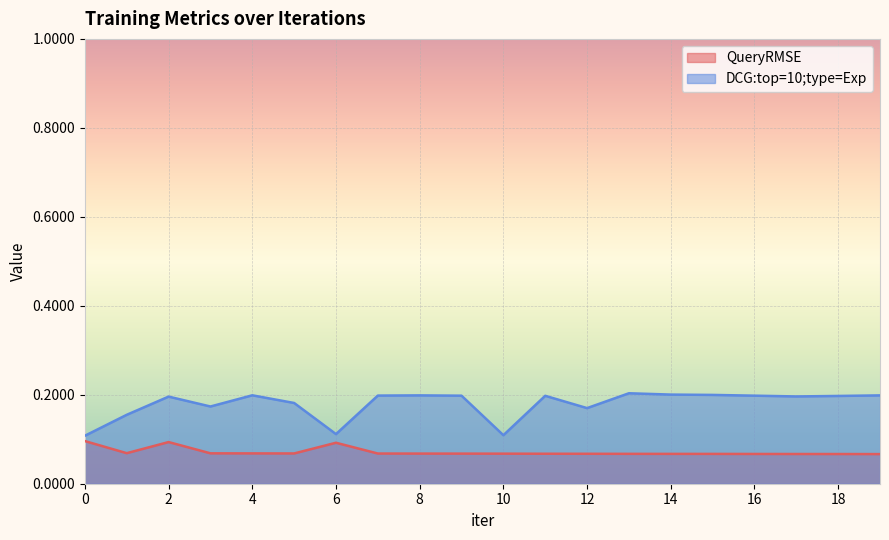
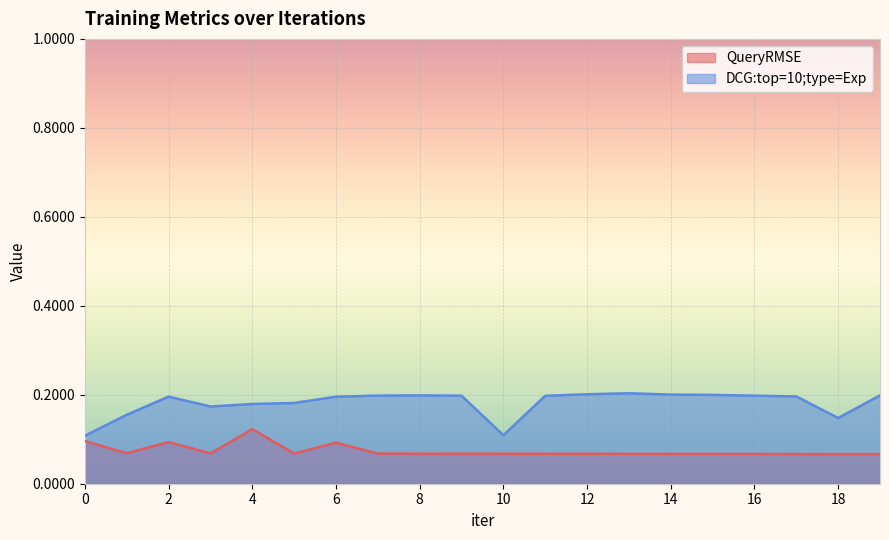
QueryRMSE, 4: 0.07 -> 0.12
DCG:top=10;type=Exp, 4: 0.20 -> 0.18
DCG:top=10;type=Exp, 6: 0.11 -> 0.20
DCG:top=10;type=Exp, 12: 0.17 -> 0.20
DCG:top=10;type=Exp, 18: 0.20 -> 0.15
